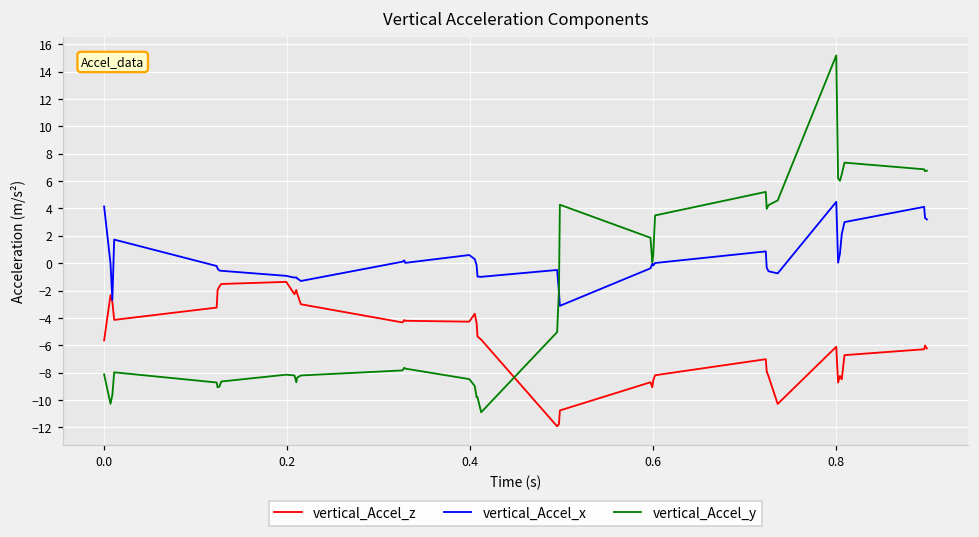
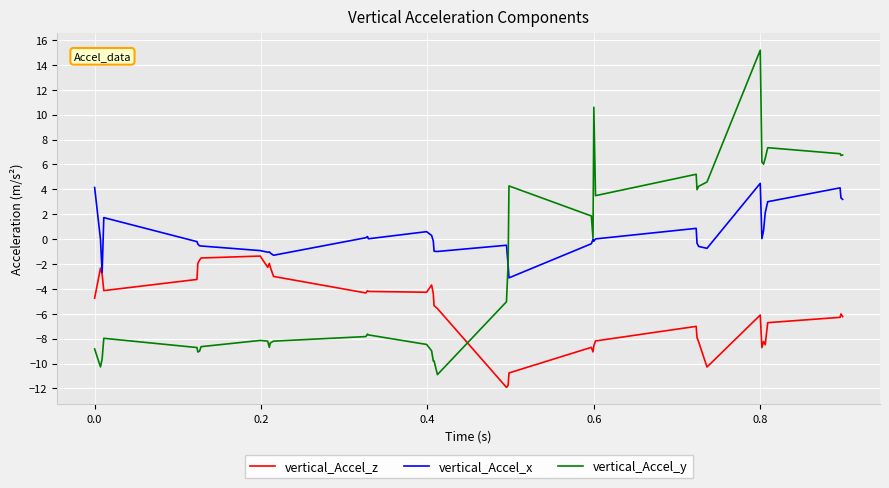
vertical_Accel_z, 0.0: -5.6 -> -4.7
vertical_Accel_y, 0.0: -8.1 -> -8.8
vertical_Accel_y, 0.6: 0.6 -> 10.6
